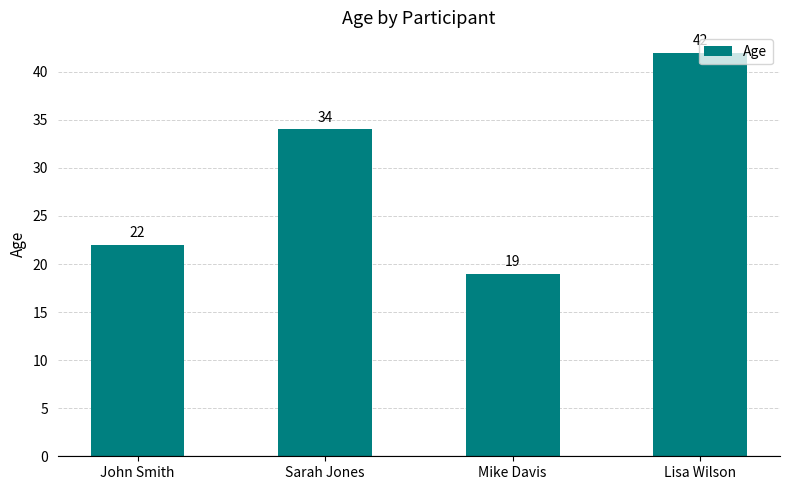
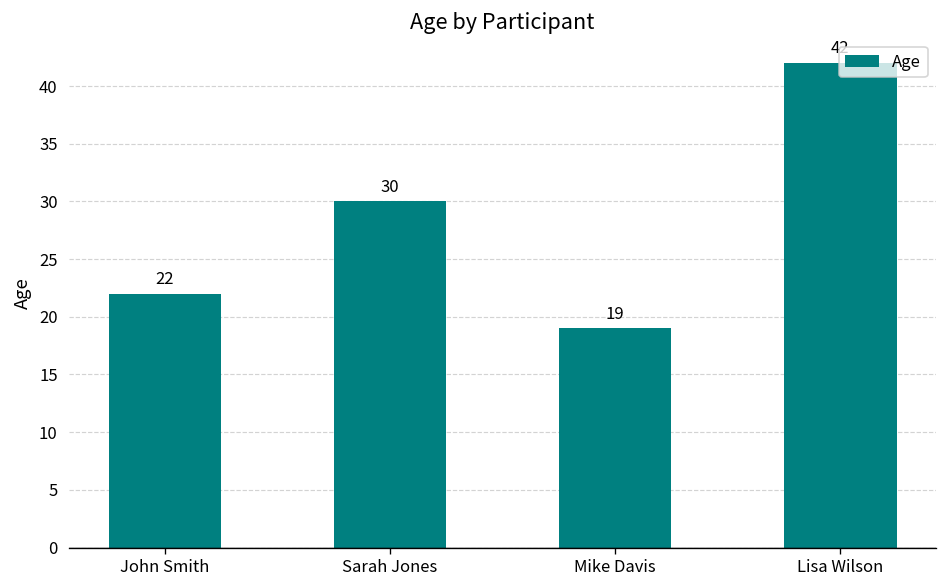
Sarah Jones: 34 -> 30
